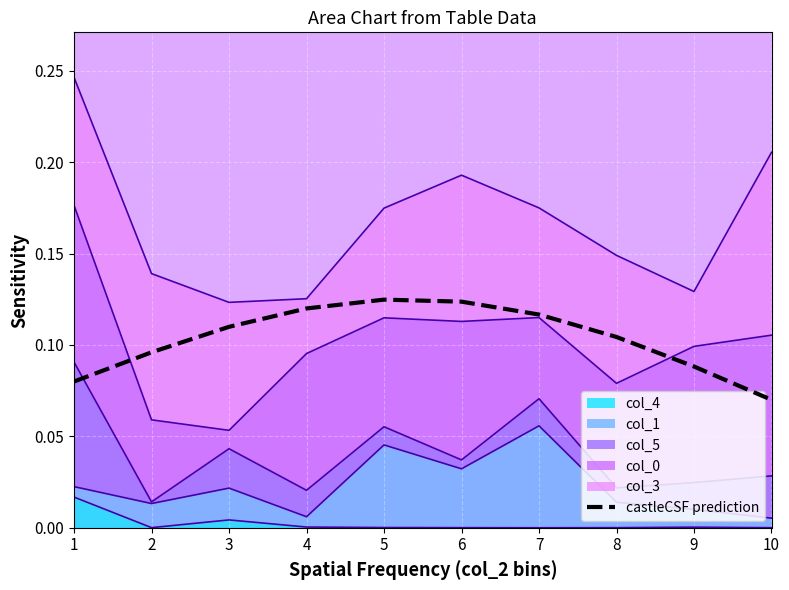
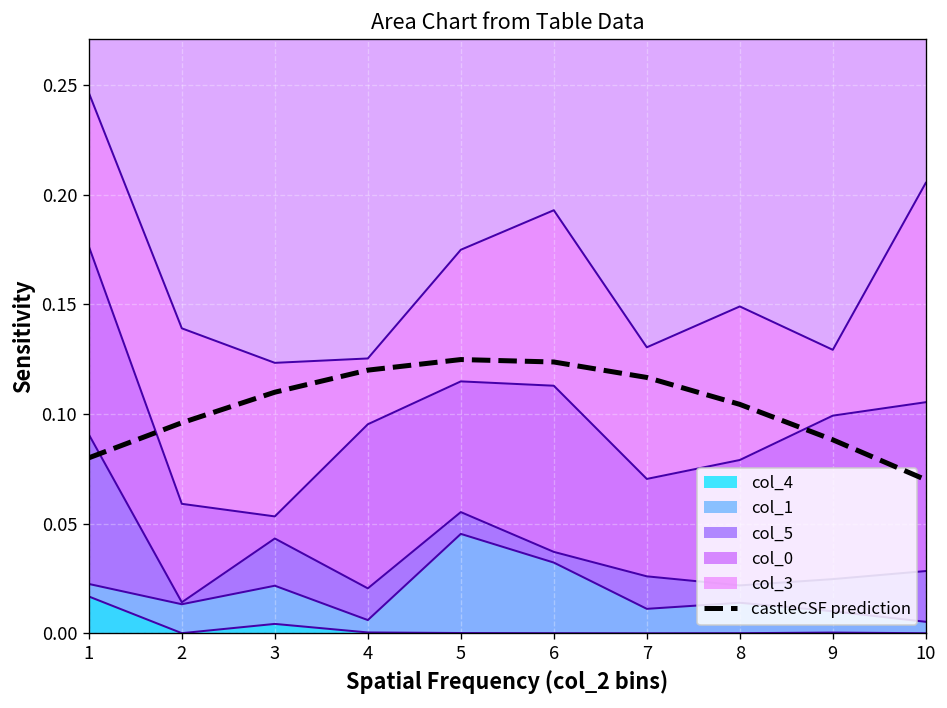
col_1, 7: 0.056 -> 0.011
